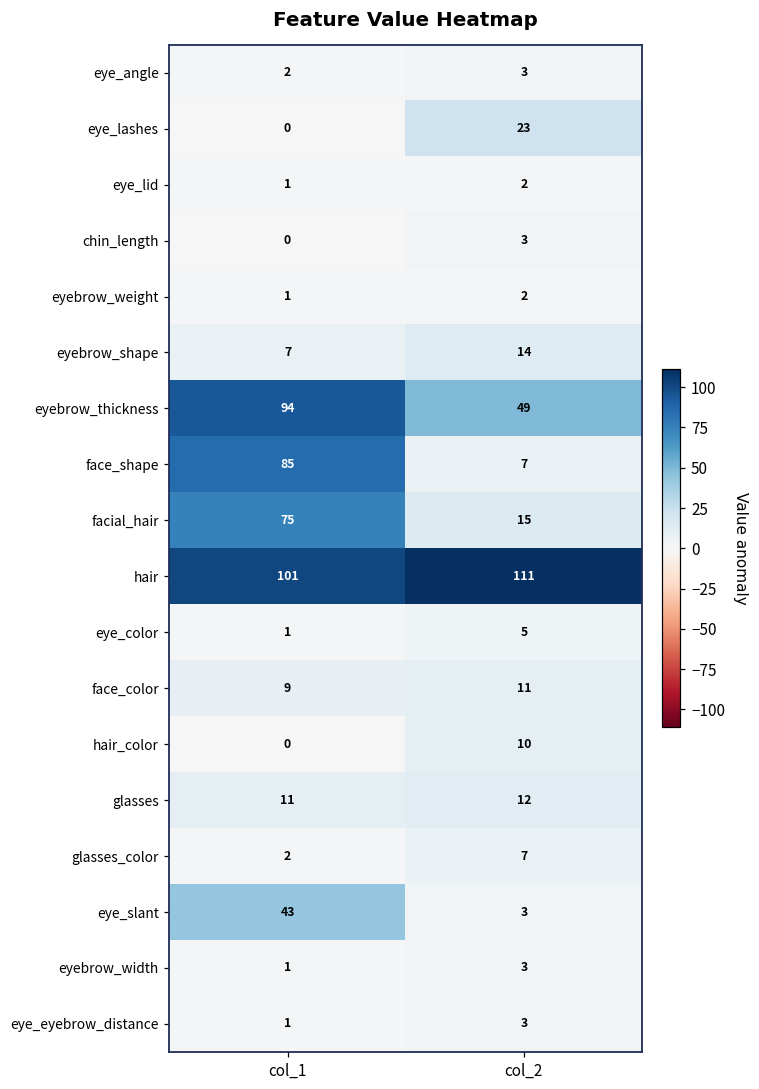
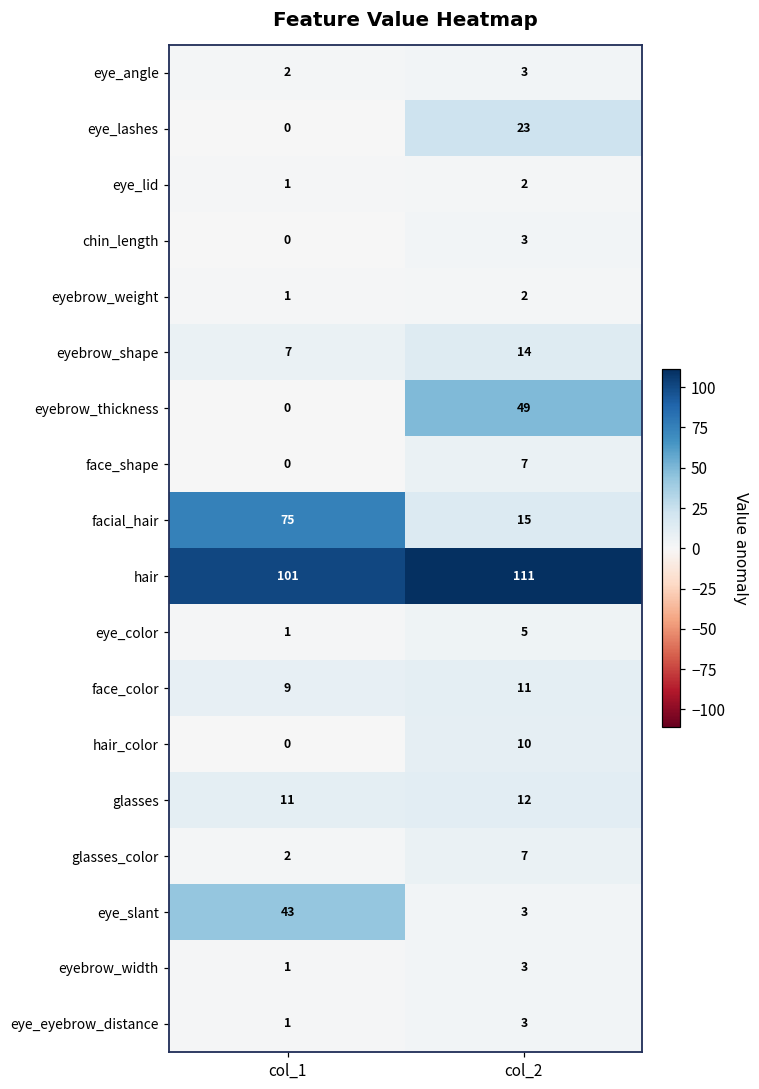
eyebrow_thickness, col_1: 94 -> 0
face_shape, col_1: 85 -> 0
